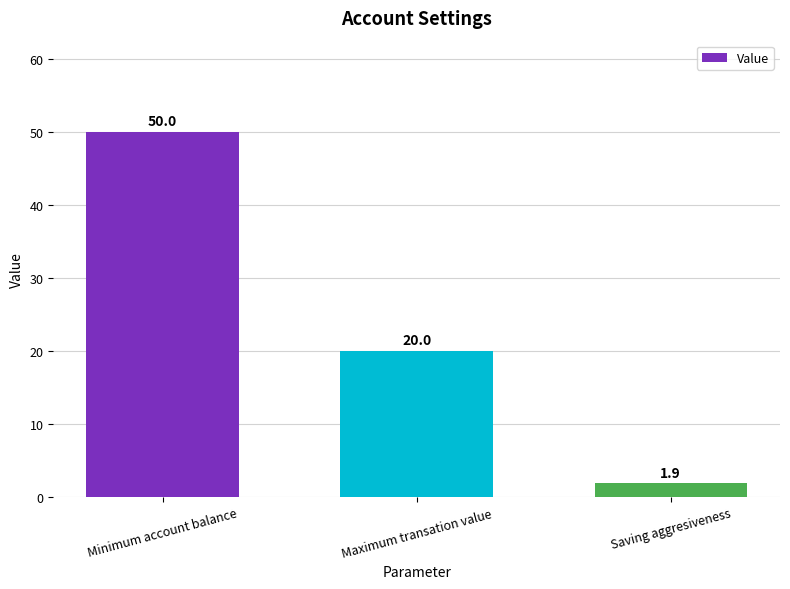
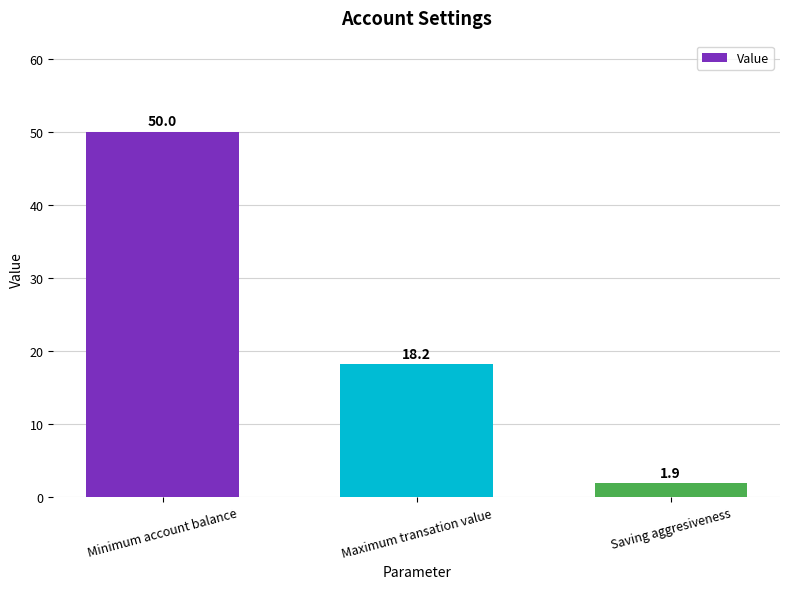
Maximum transation value: 20.0 -> 18.2
